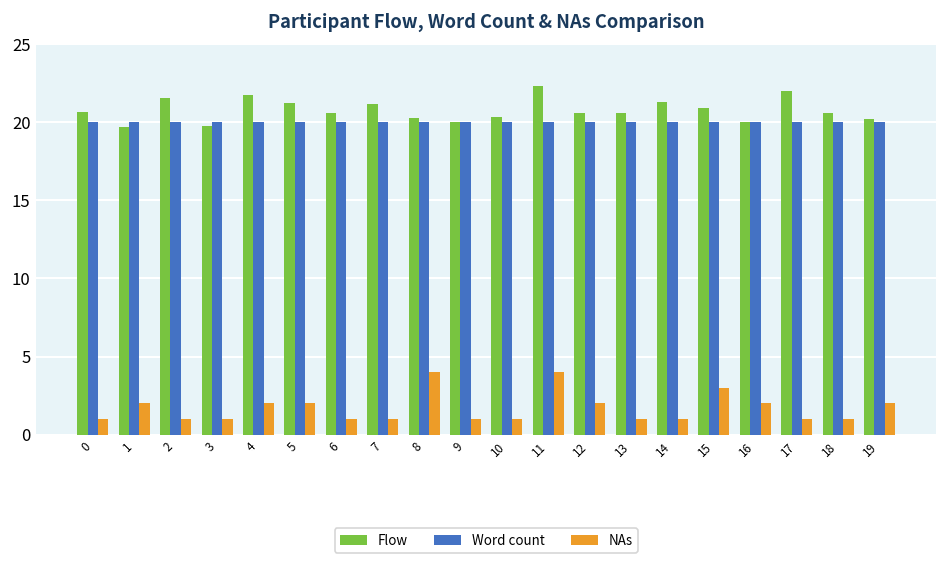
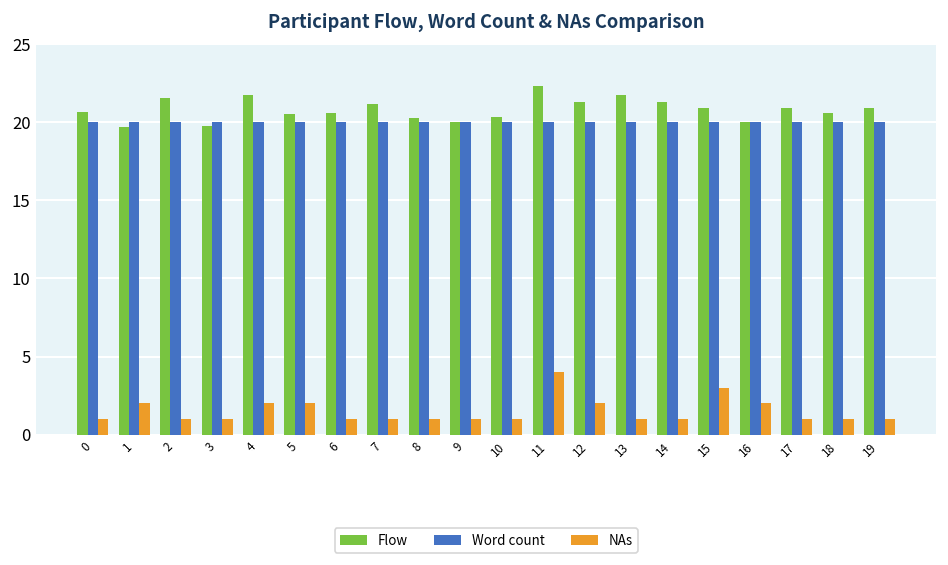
Flow, 5: 21.2 -> 20.5
NAs, 8: 4 -> 1
Flow, 12: 20.6 -> 21.3
Flow, 13: 20.6 -> 21.8
Flow, 17: 22.0 -> 20.9
Flow, 19: 20.2 -> 20.9
NAs, 19: 2 -> 1
